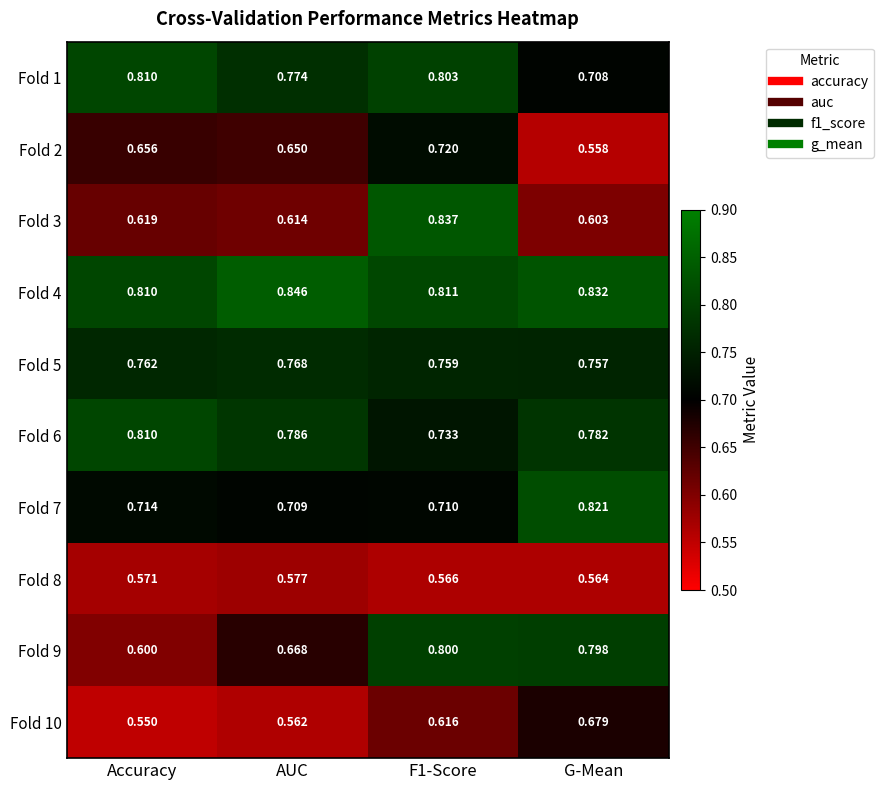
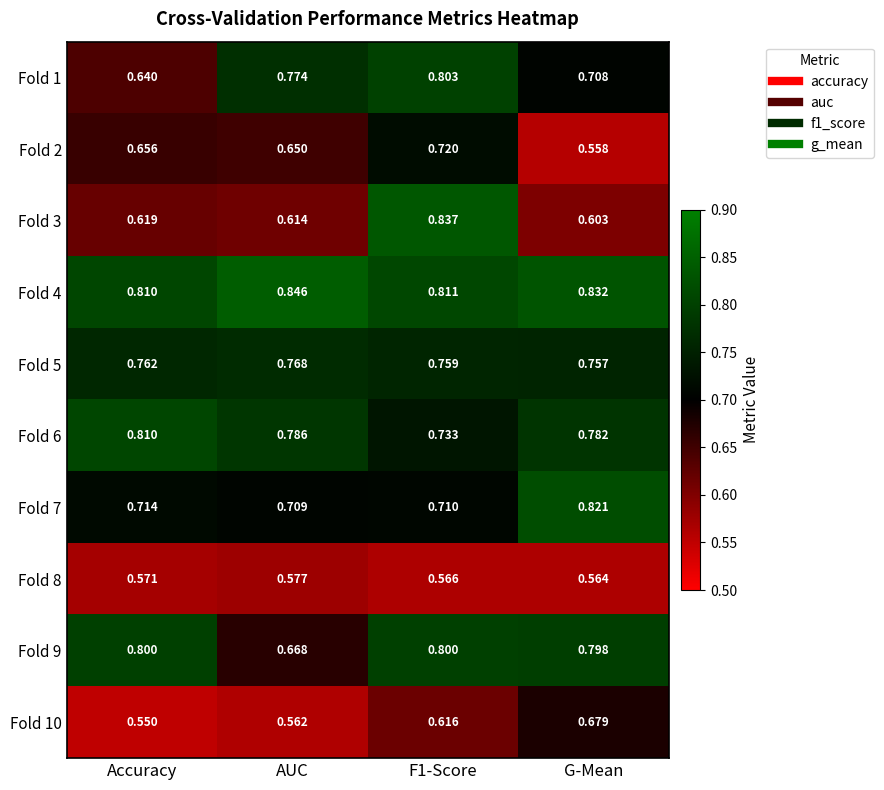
Fold 1, Accuracy: 0.810 -> 0.640
Fold 9, Accuracy: 0.600 -> 0.800
